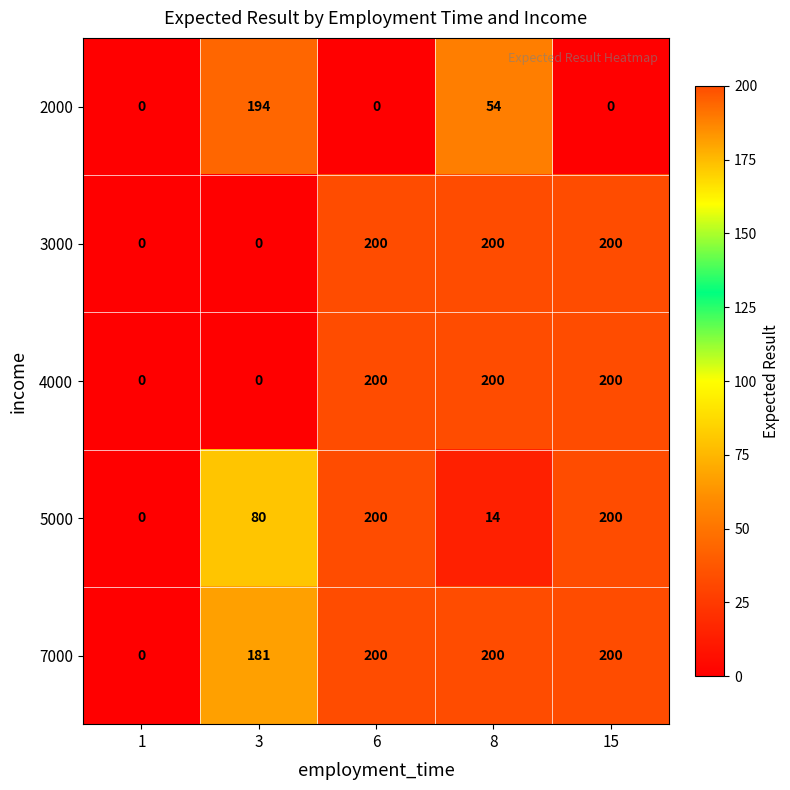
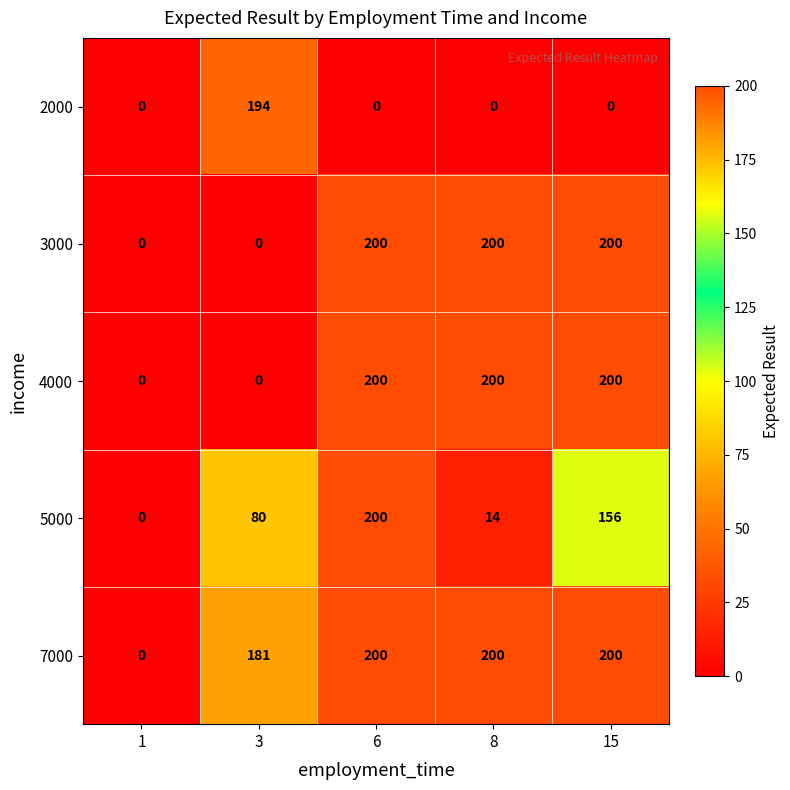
2000, 8: 54 -> 0
5000, 15: 200 -> 156
